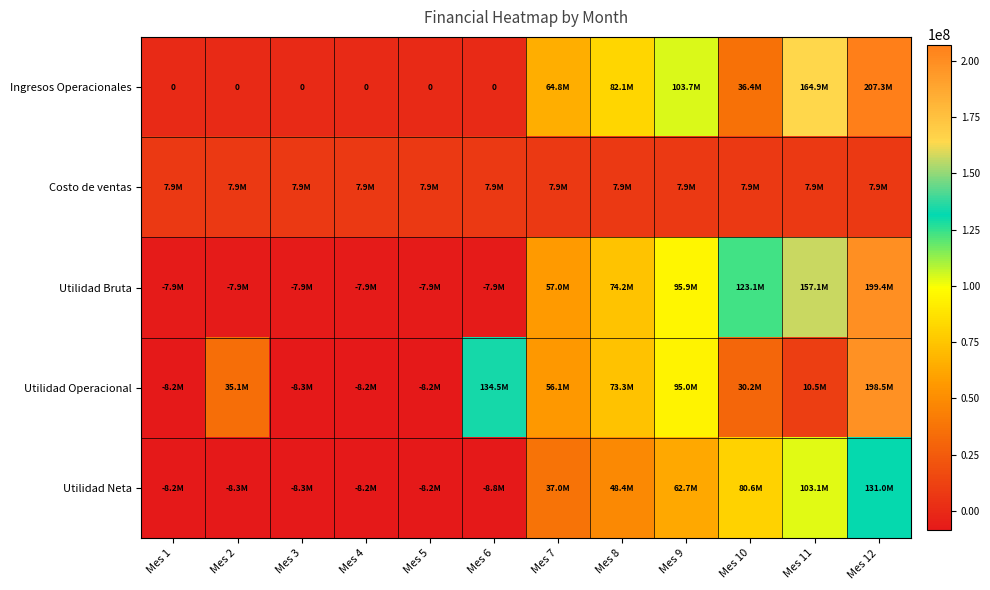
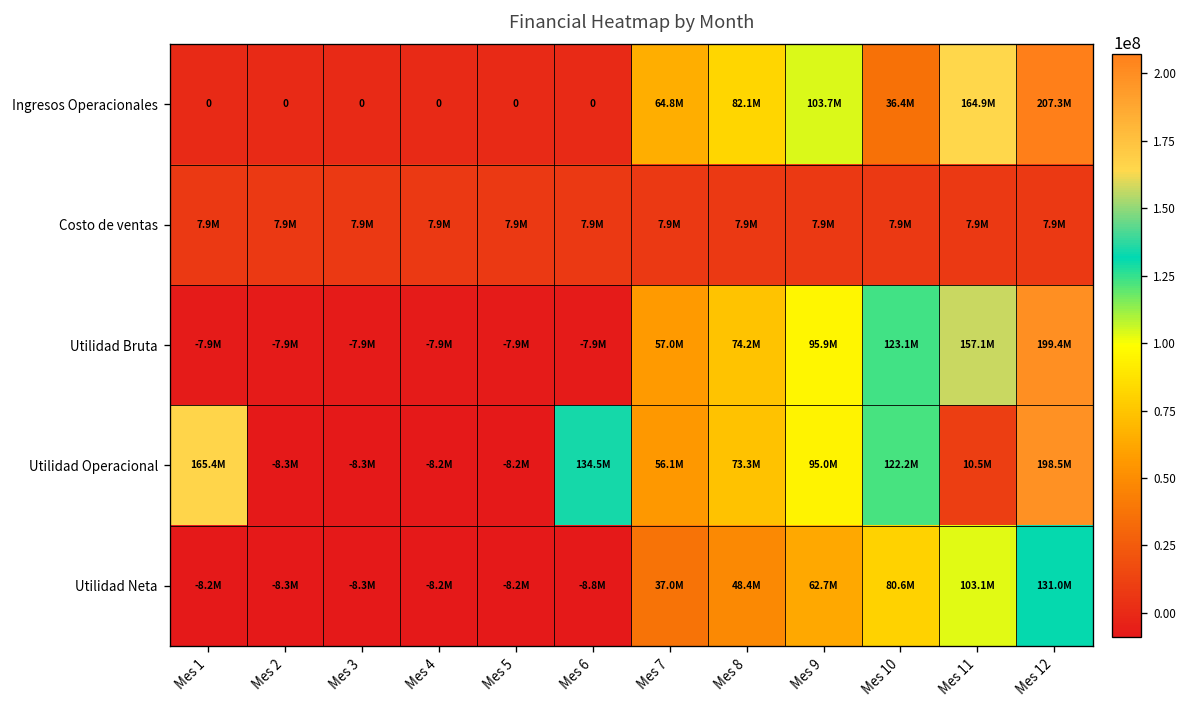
Utilidad Operacional, Mes 1: -8.2M -> 165.4M
Utilidad Operacional, Mes 2: 35.1M -> -8.3M
Utilidad Operacional, Mes 10: 30.2M -> 122.2M
